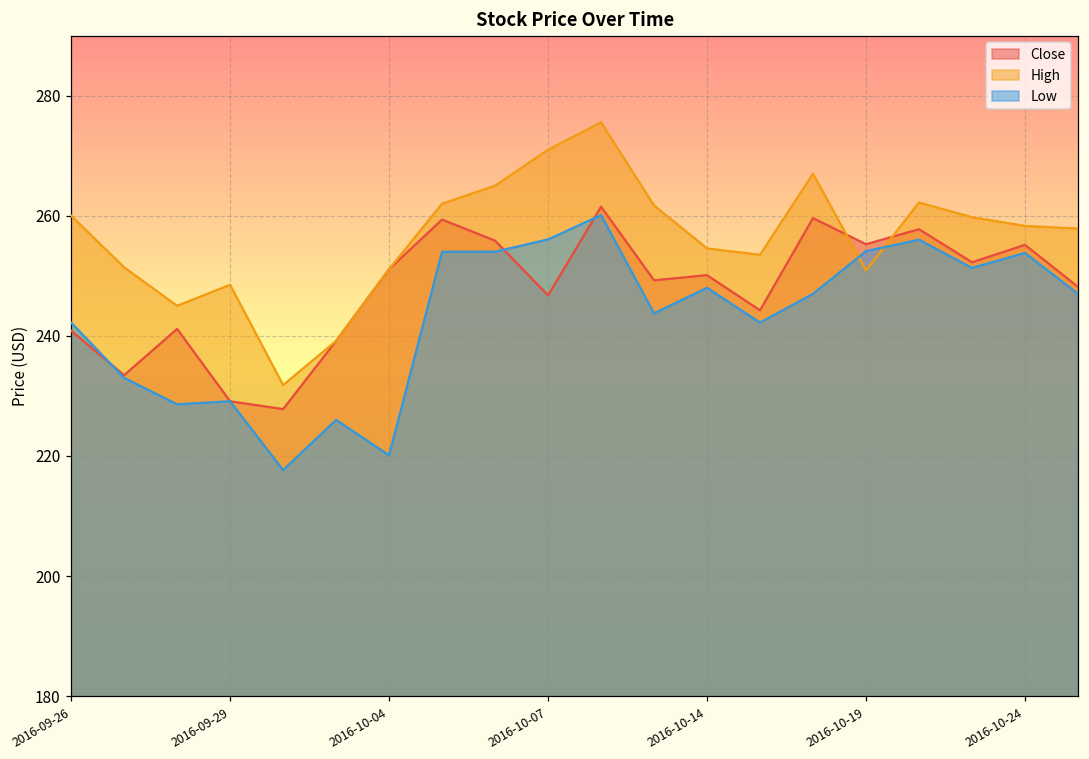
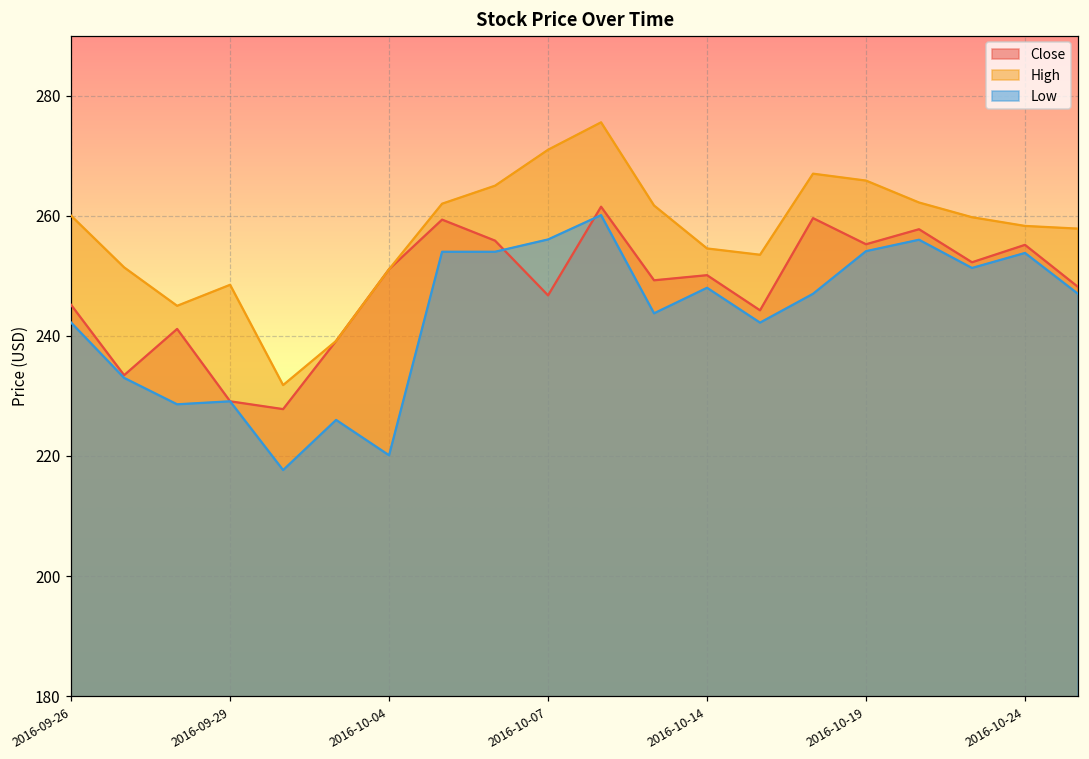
Close, 2016-09-26: 241 -> 245
High, 2016-10-19: 251 -> 266
